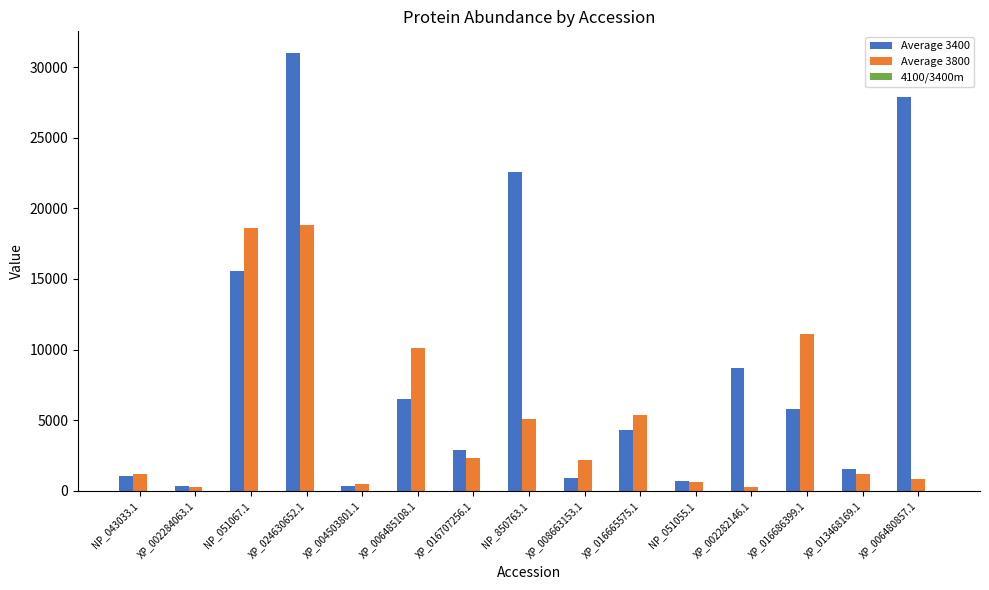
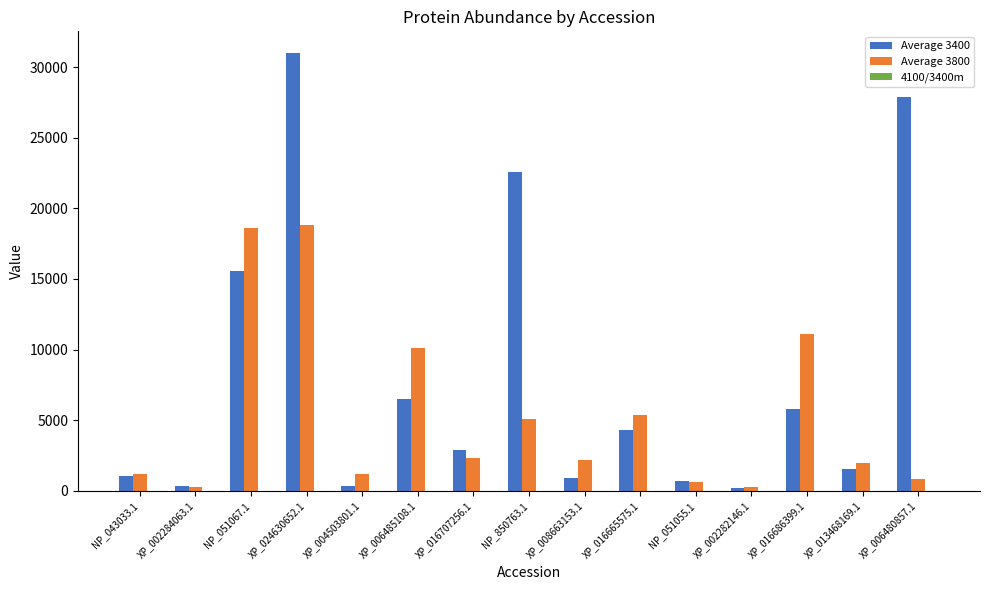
Average 3800, XP_004503801.1: 500 -> 1200
Average 3400, XP_002282146.1: 8700 -> 200
Average 3800, XP_013468169.1: 1200 -> 1900
